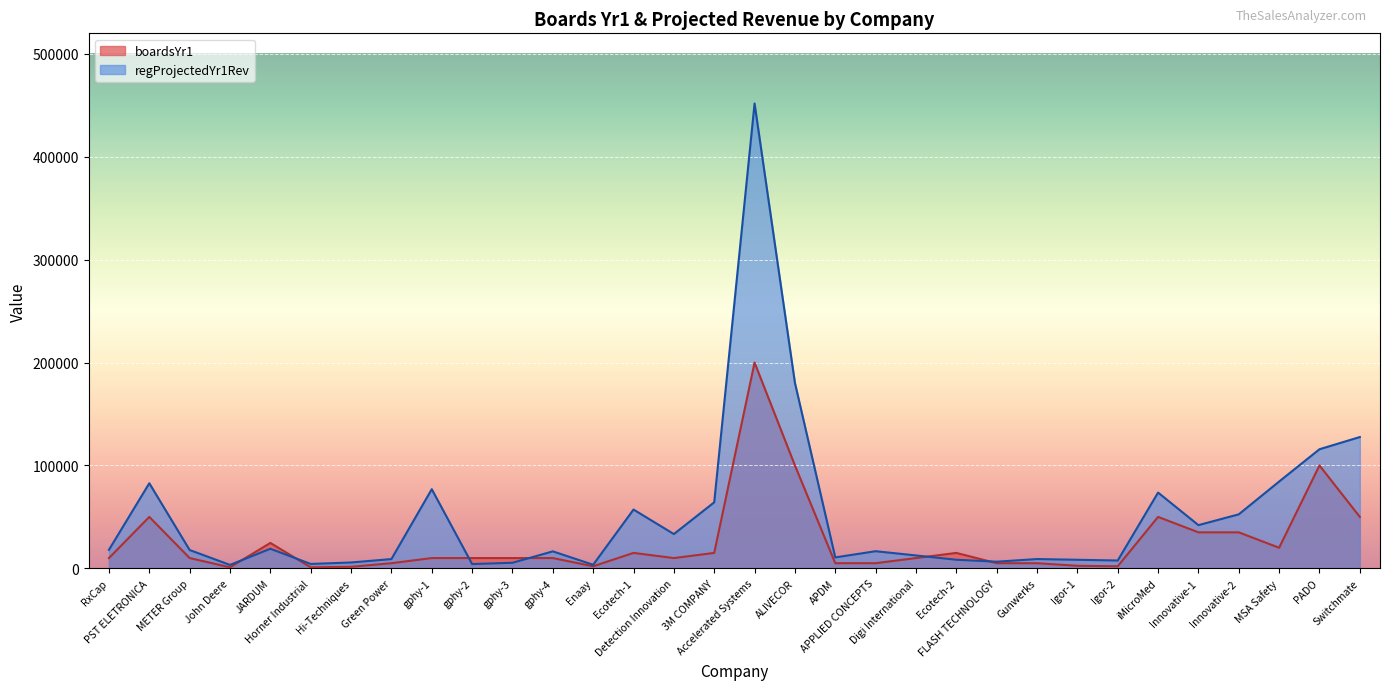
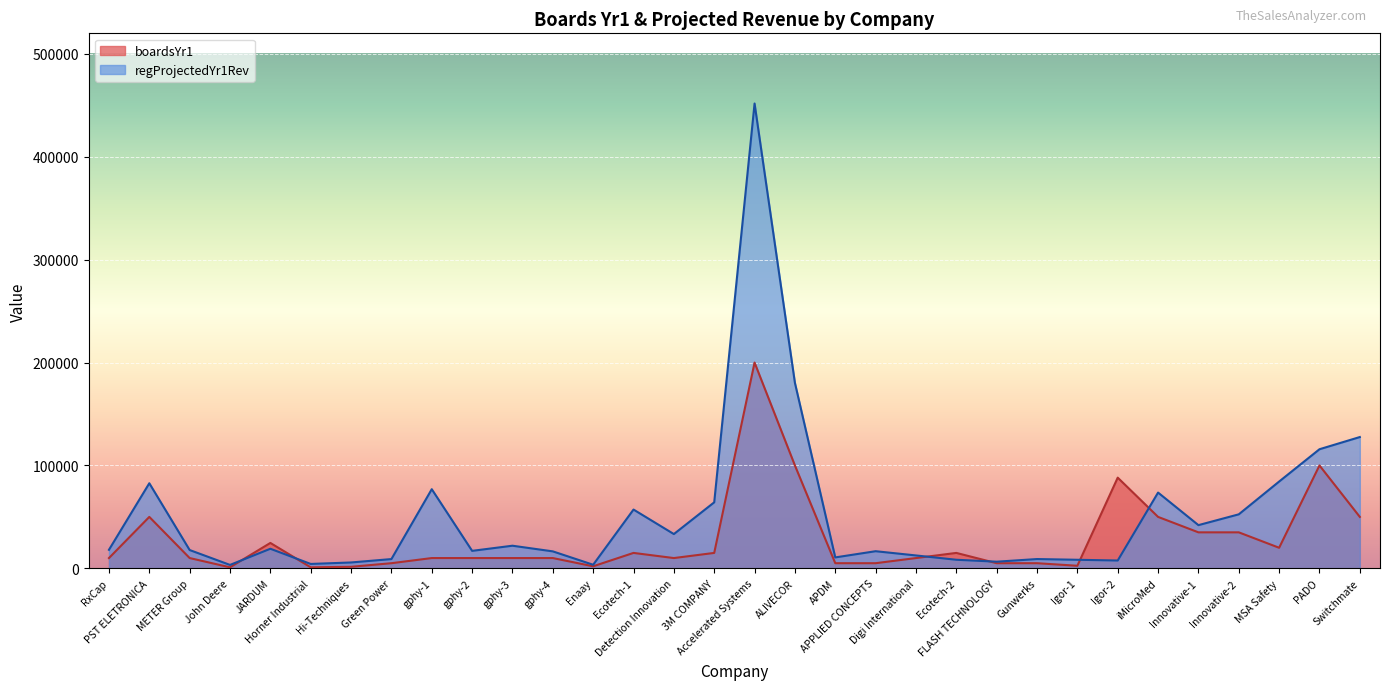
regProjectedYr1Rev, gphy-2: 4000 -> 17000
regProjectedYr1Rev, gphy-3: 5000 -> 22000
boardsYr1, Igor-2: 2000 -> 88000
